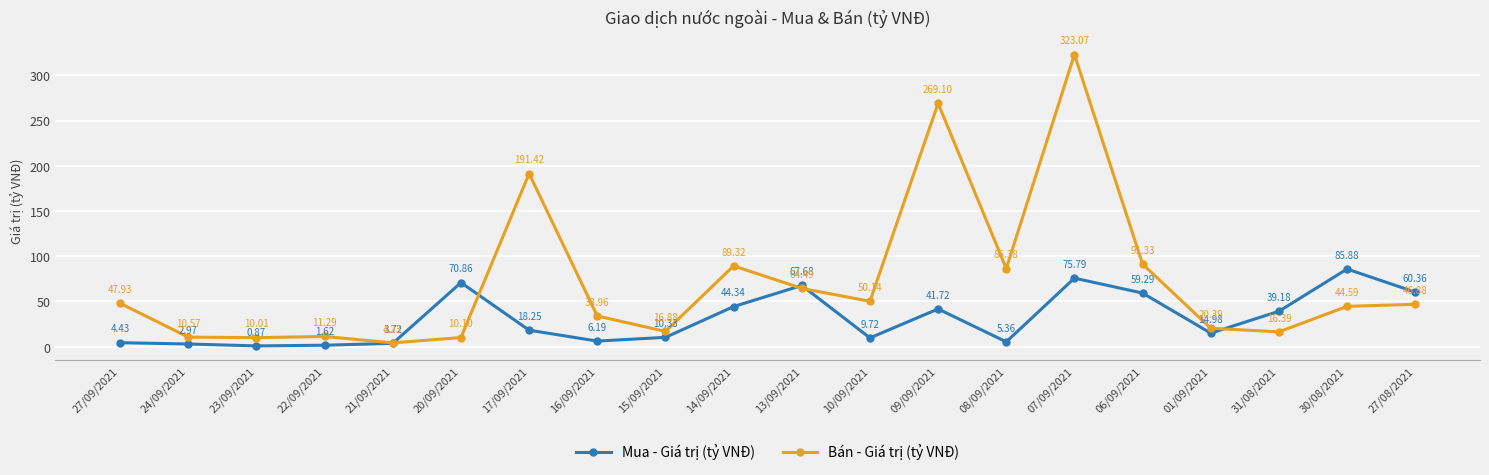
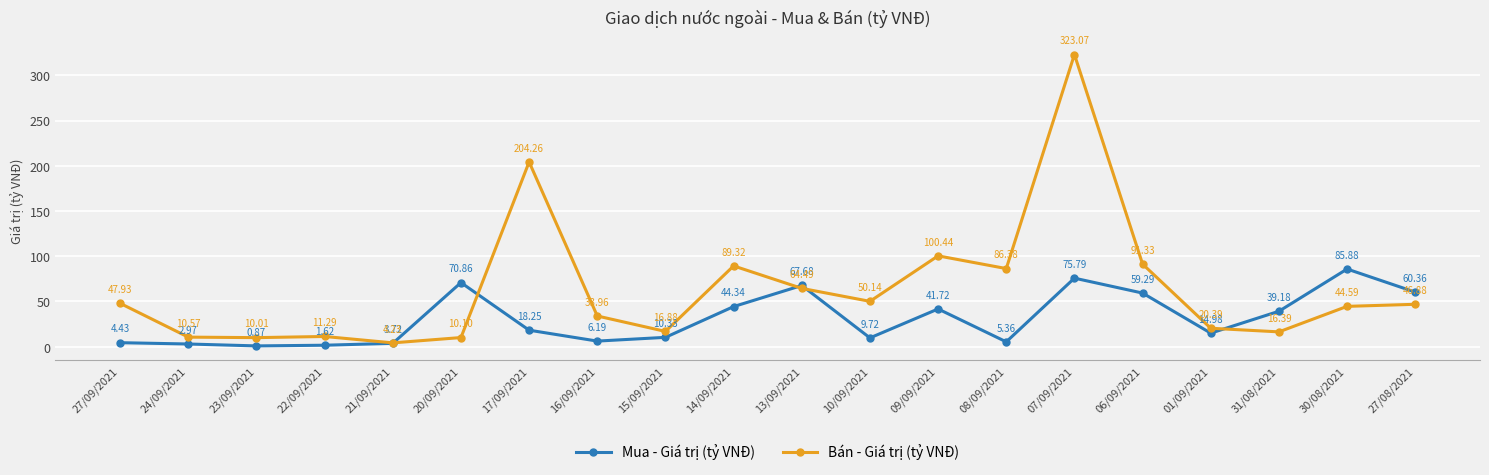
Bán - Giá trị (tỷ VNĐ), 17/09/2021: 191.42 -> 204.26
Bán - Giá trị (tỷ VNĐ), 09/09/2021: 269.10 -> 100.44
